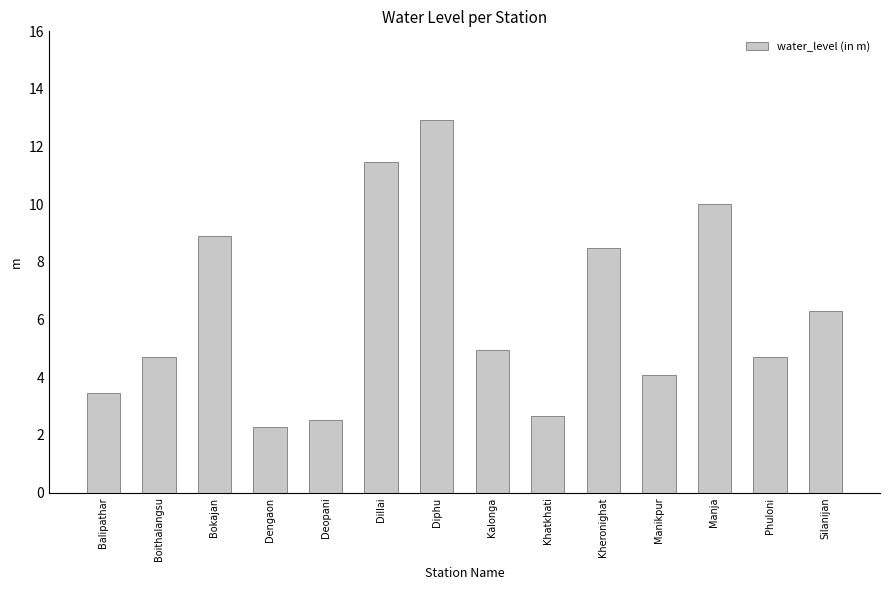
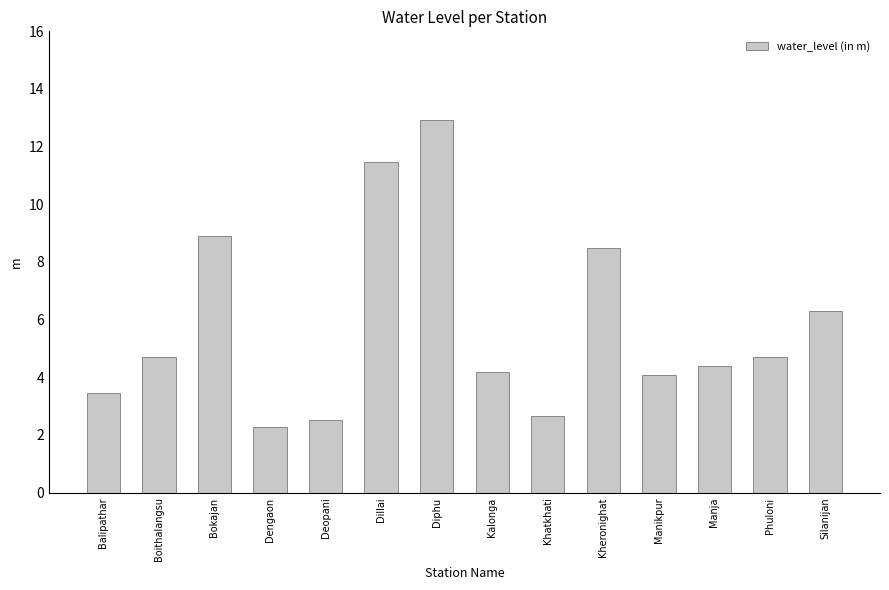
Kalonga: 5.0 -> 4.2
Manja: 10.0 -> 4.4
